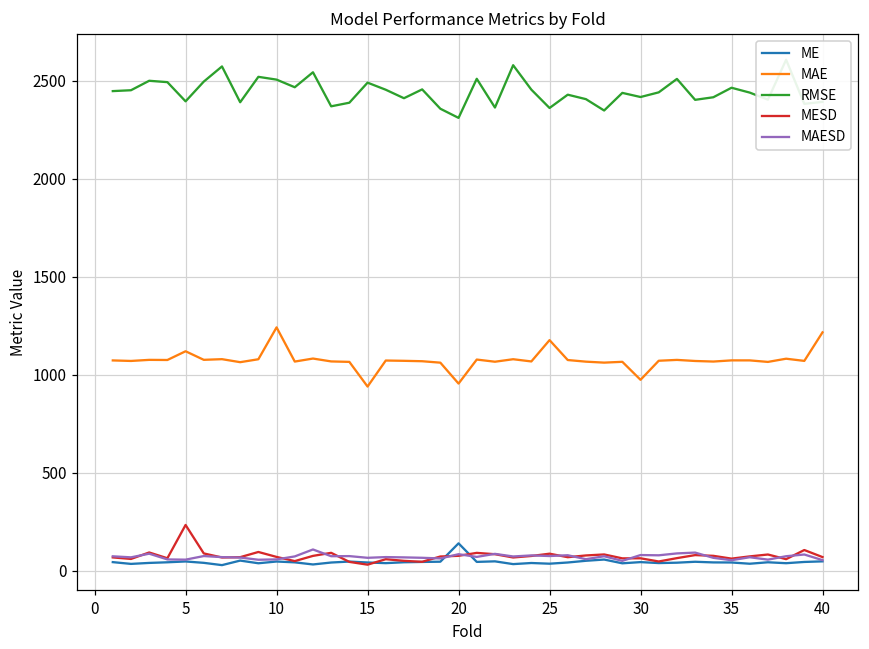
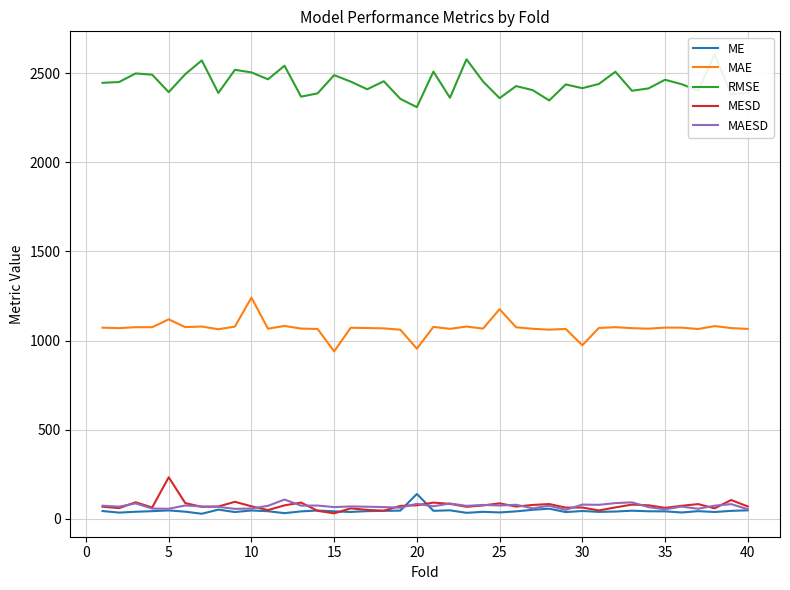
MAE, 40: 1220 -> 1070
